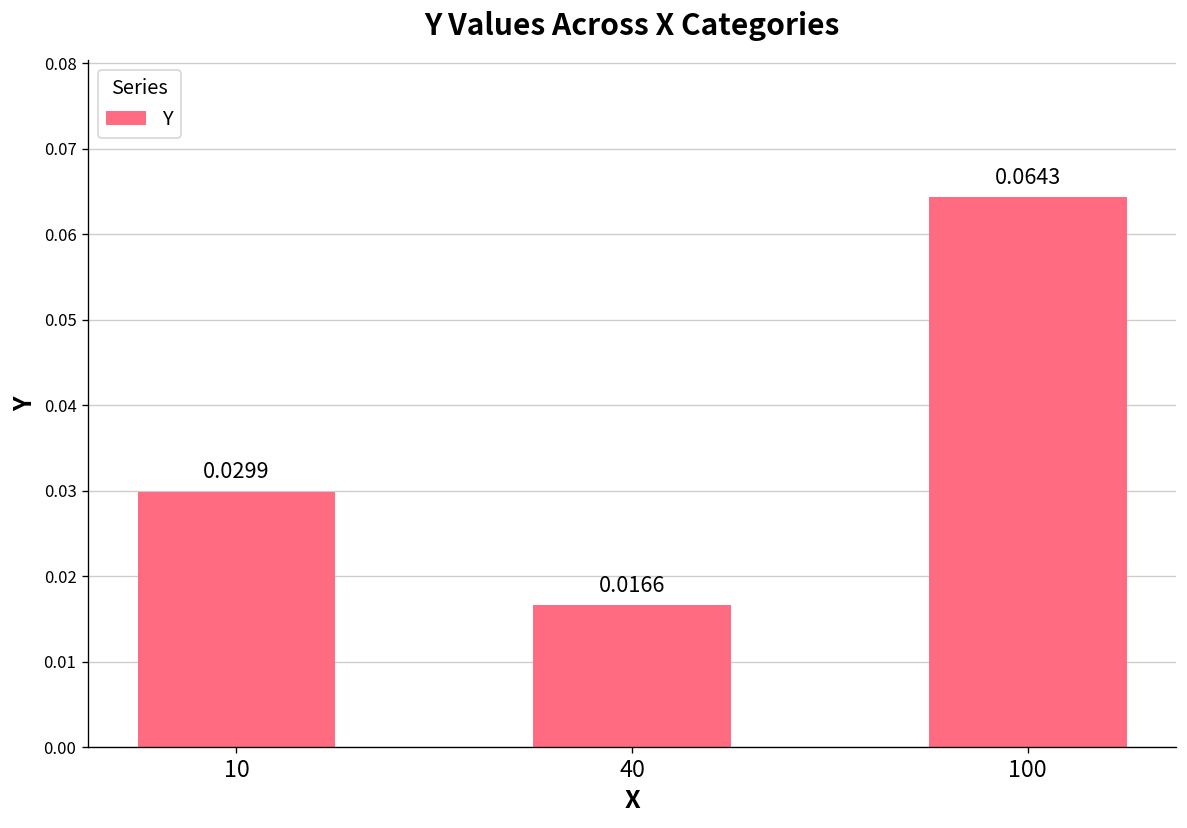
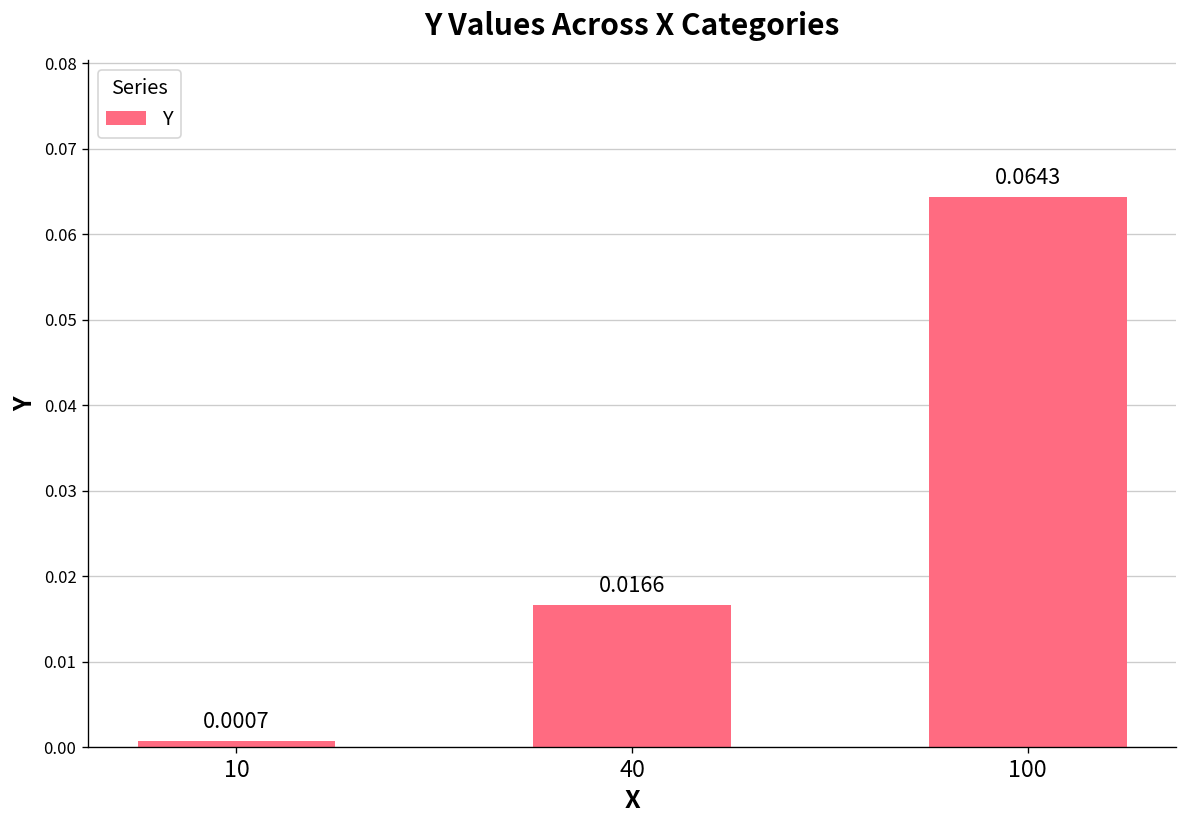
10: 0.0299 -> 0.0007
